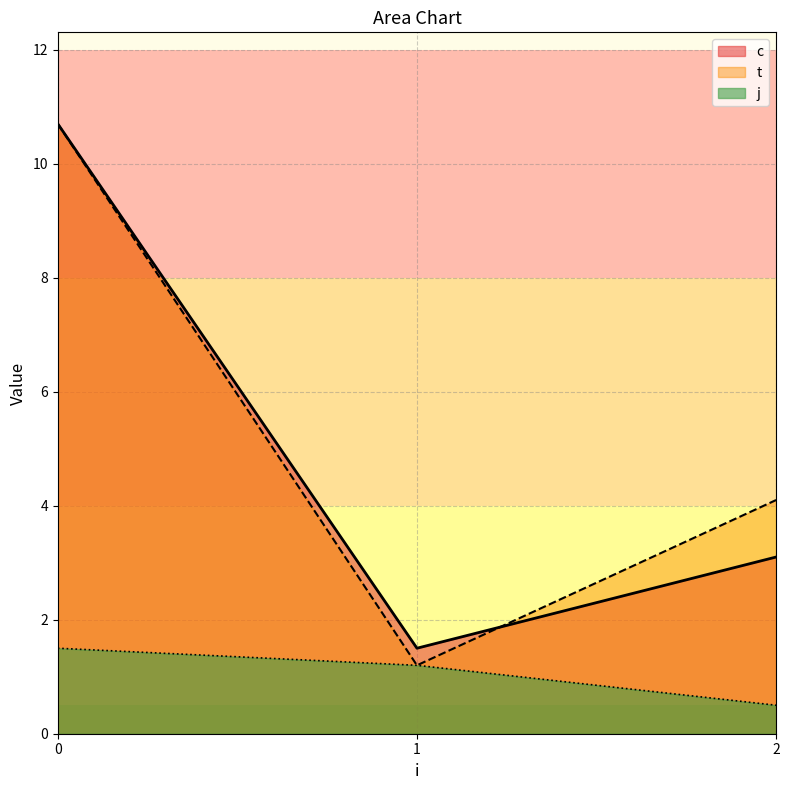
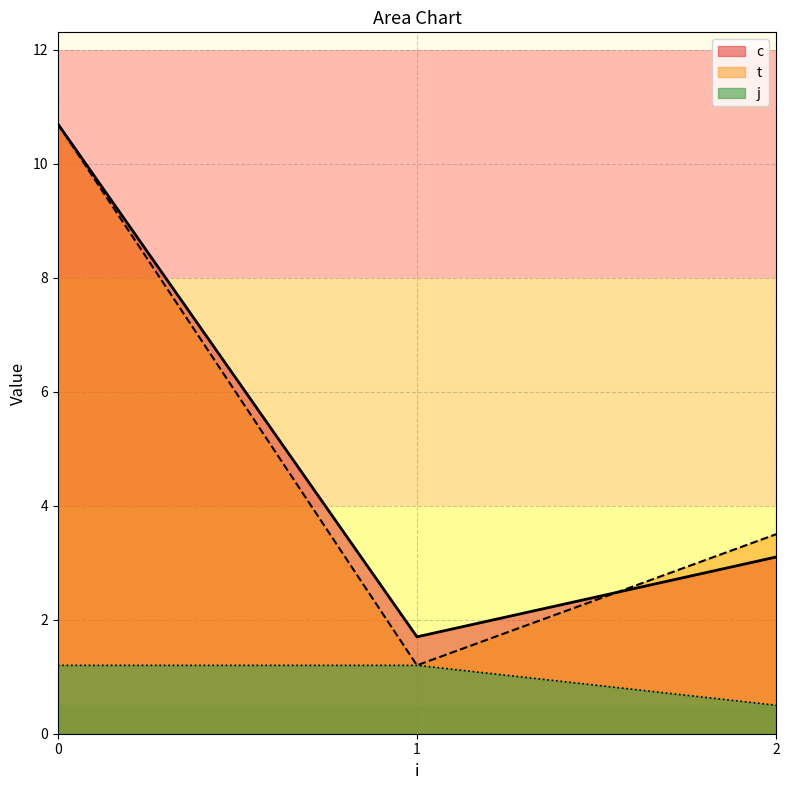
j, 0: 1.5 -> 1.2
c, 1: 1.5 -> 1.7
t, 2: 4.1 -> 3.5
